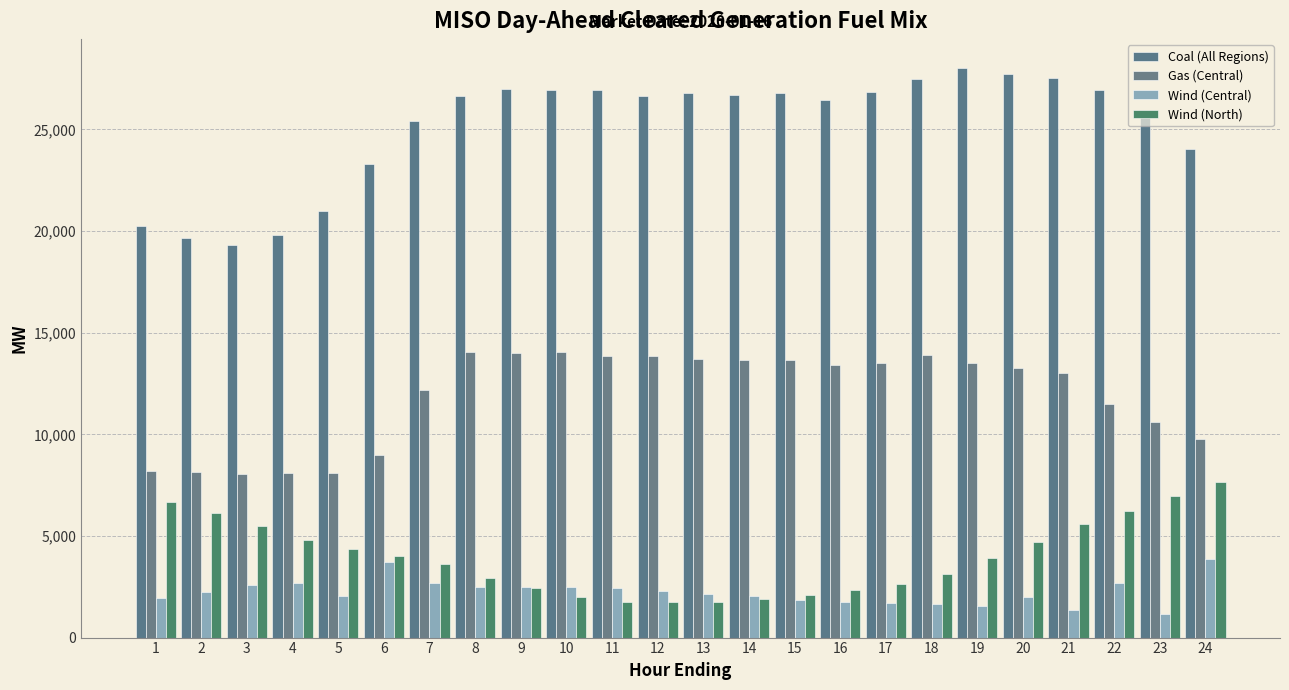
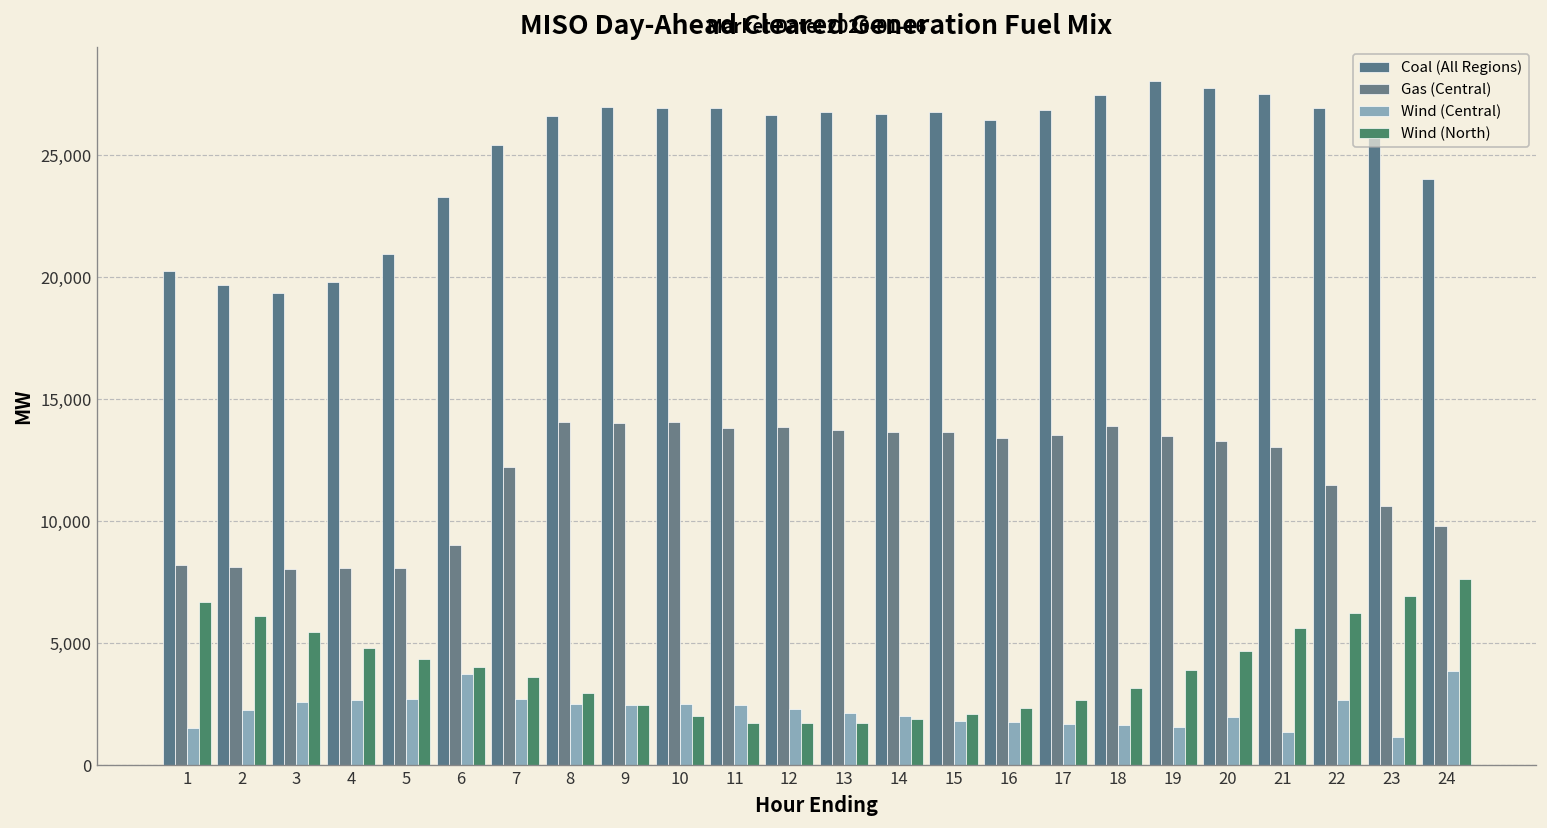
Wind (Central), 1: 2,000 -> 1,500
Wind (Central), 5: 2,000 -> 2,700
